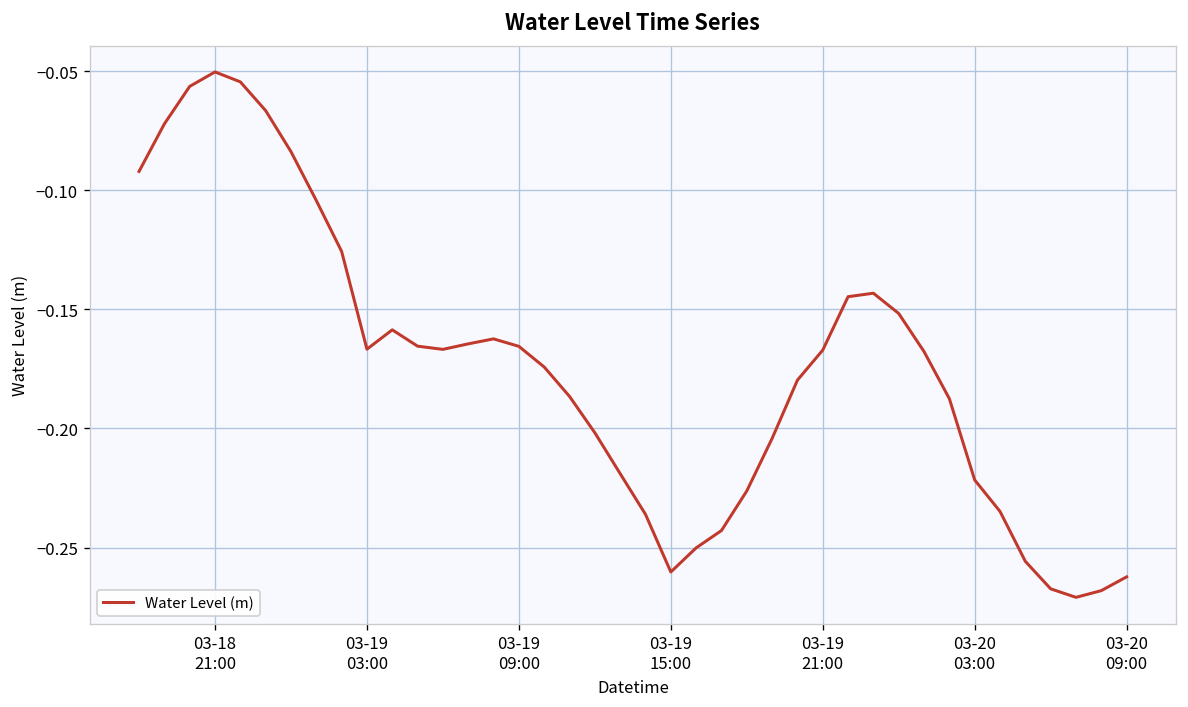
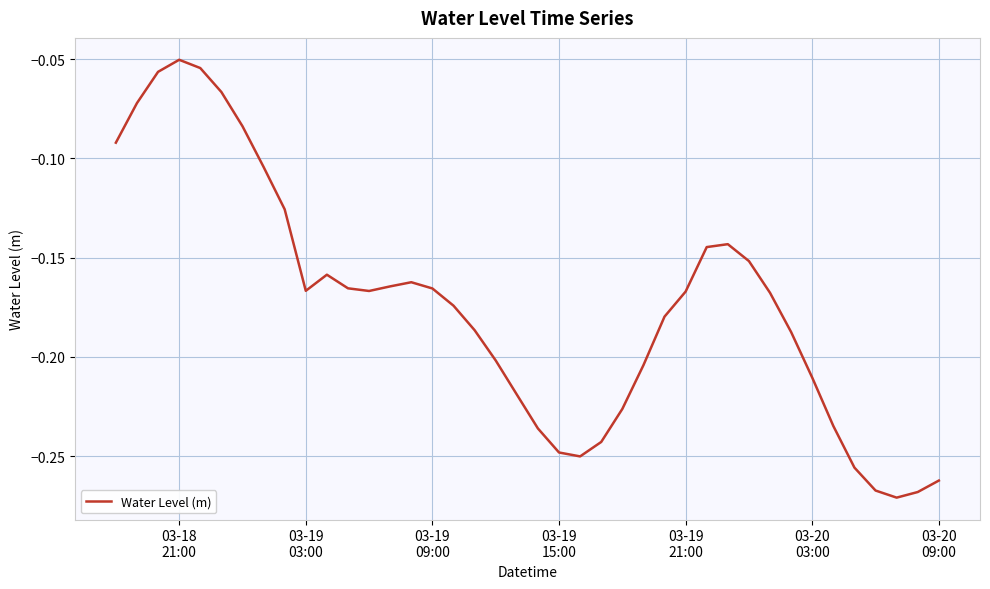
03-19 15:00: -0.260 -> -0.248
03-20 03:00: -0.222 -> -0.210
